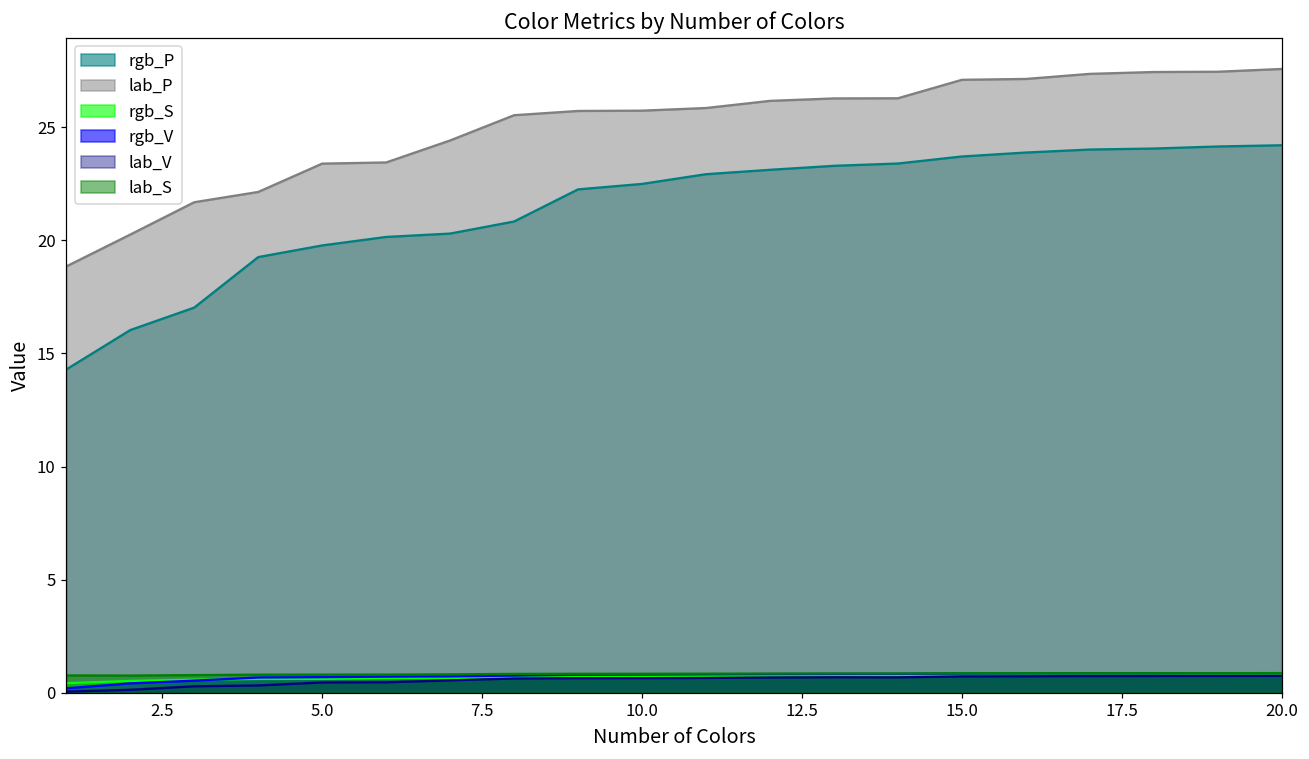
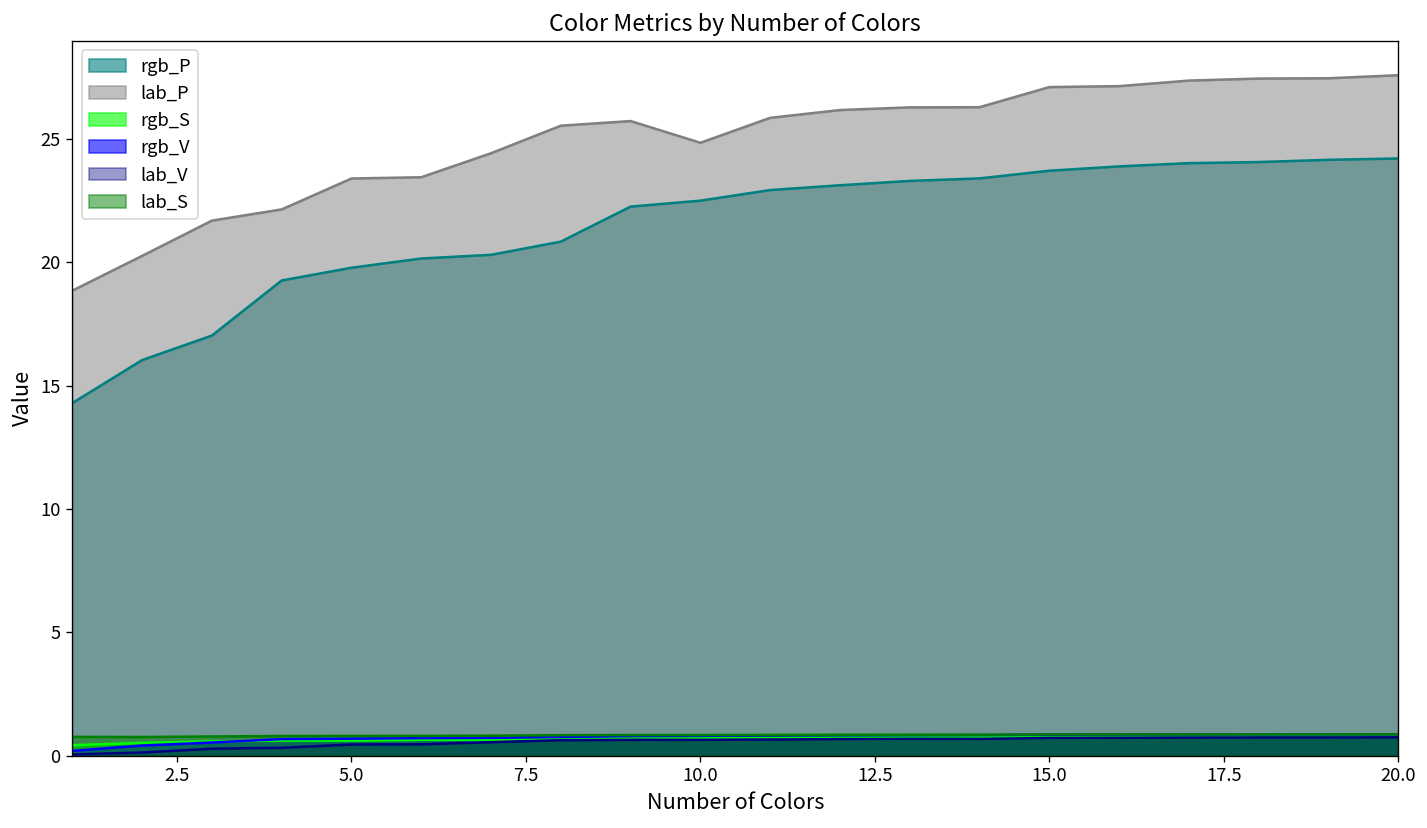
lab_P, 10.0: 25.7 -> 24.8
